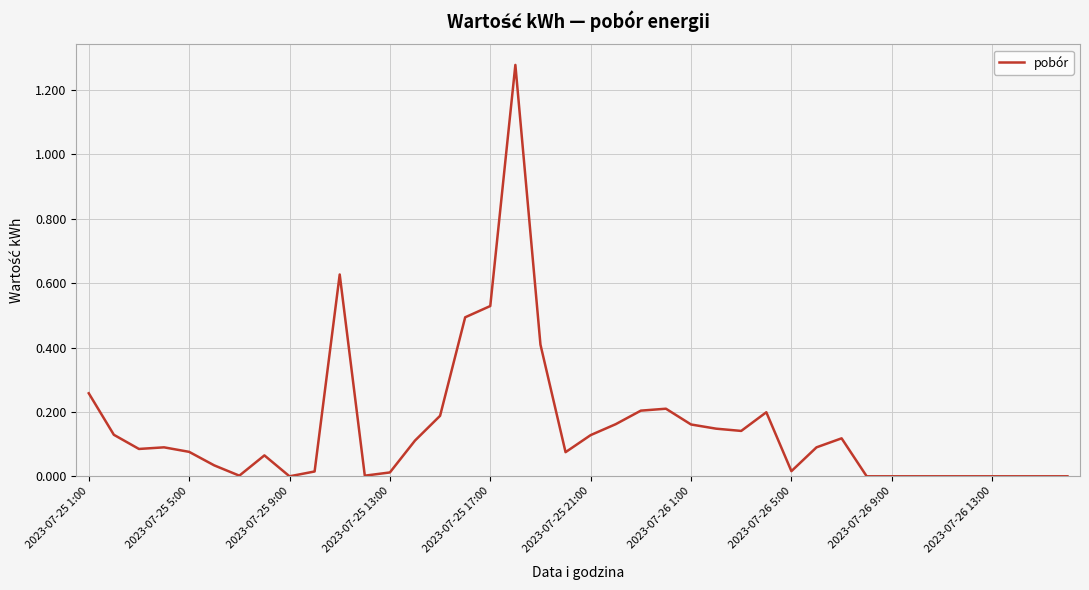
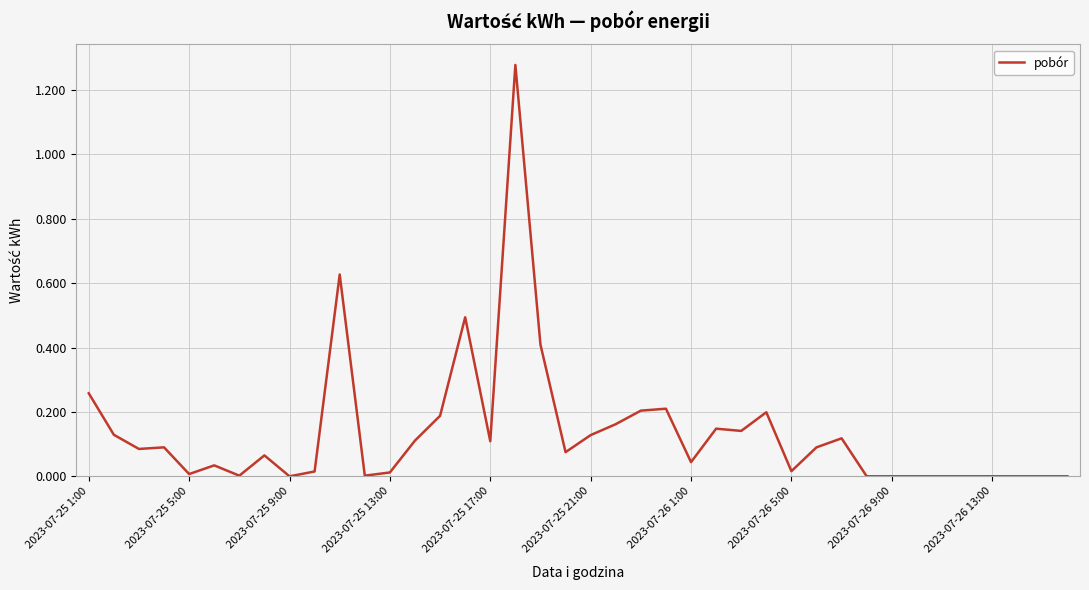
2023-07-25 5:00: 0.08 -> 0.01
2023-07-25 17:00: 0.53 -> 0.11
2023-07-26 1:00: 0.16 -> 0.04
